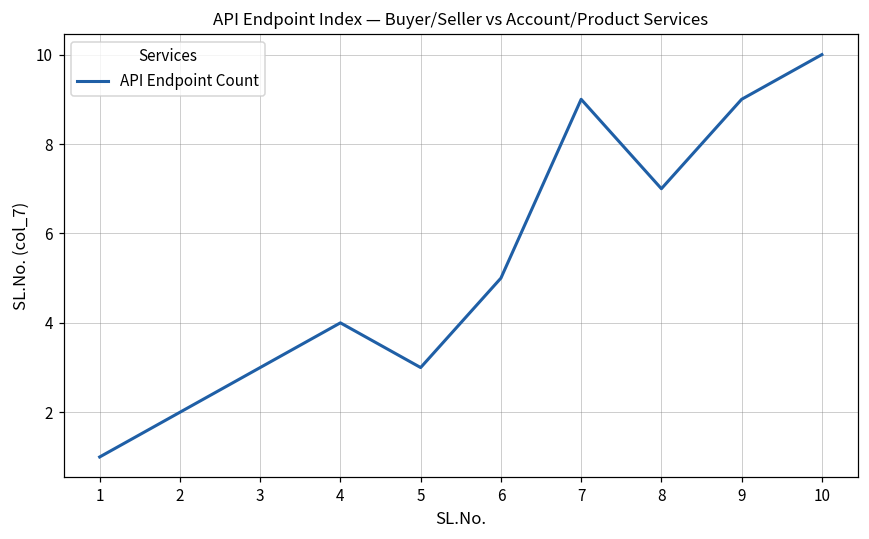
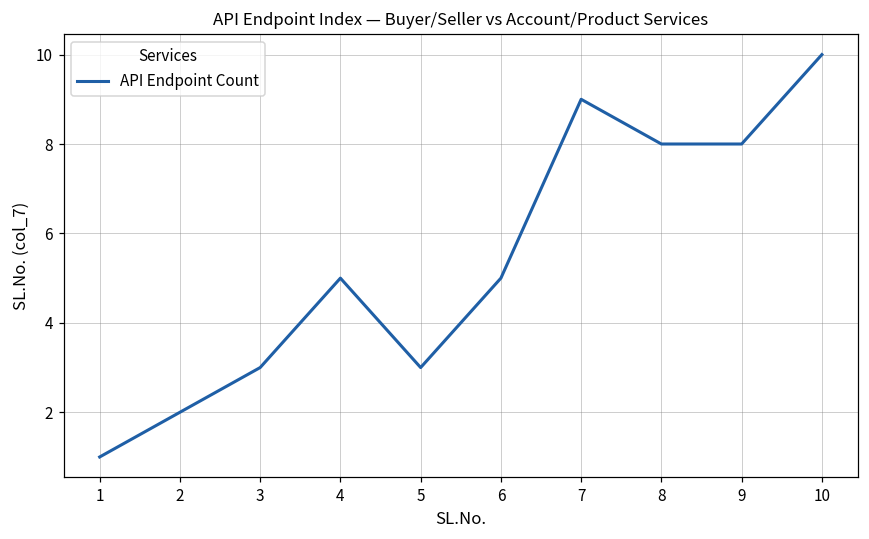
4: 4 -> 5
8: 7 -> 8
9: 9 -> 8
